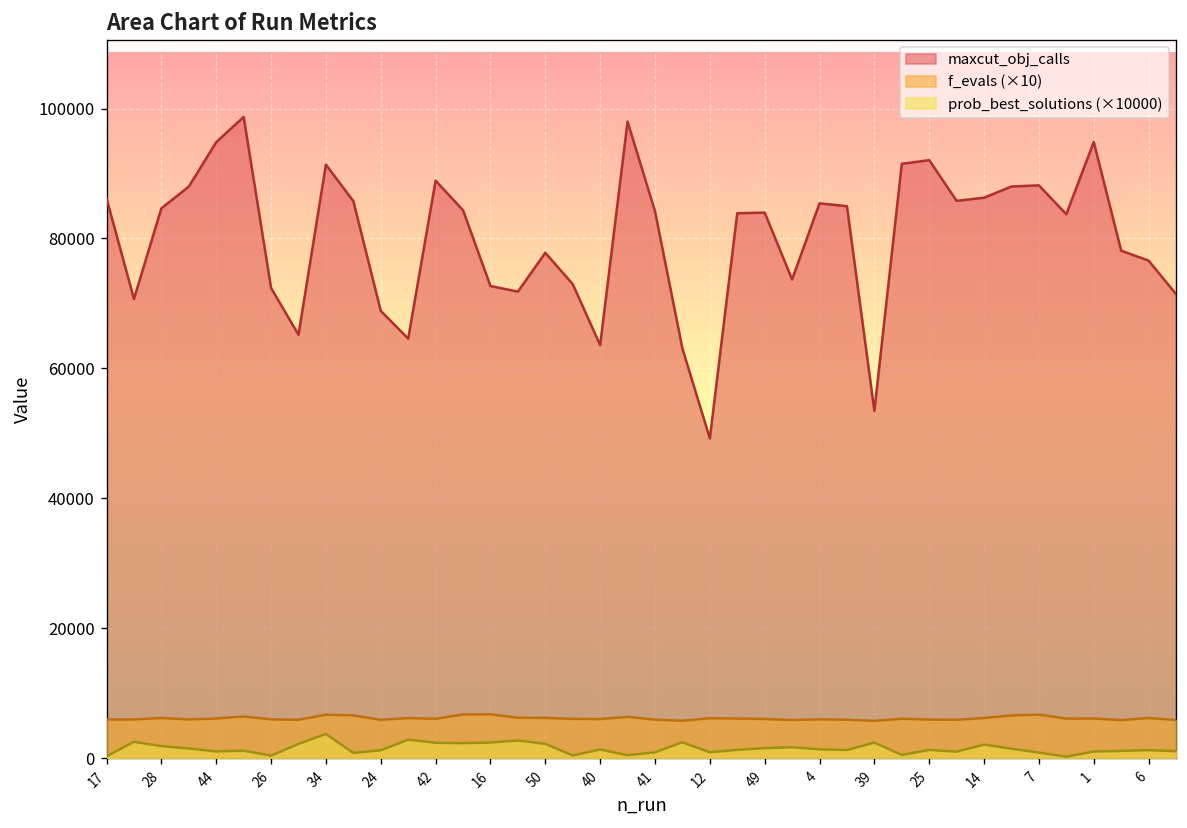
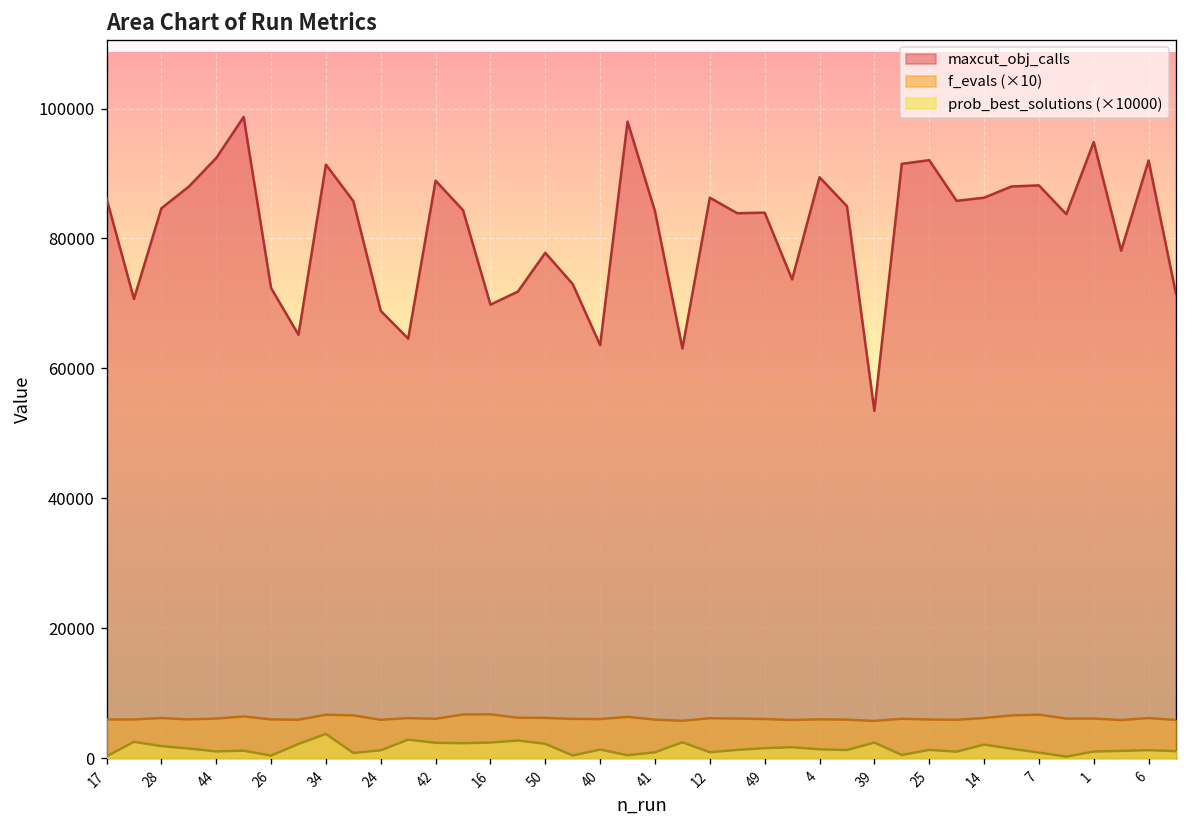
maxcut_obj_calls, 44: 95000 -> 92000
maxcut_obj_calls, 16: 73000 -> 70000
maxcut_obj_calls, 12: 49000 -> 86000
maxcut_obj_calls, 4: 85000 -> 89000
maxcut_obj_calls, 6: 77000 -> 92000
